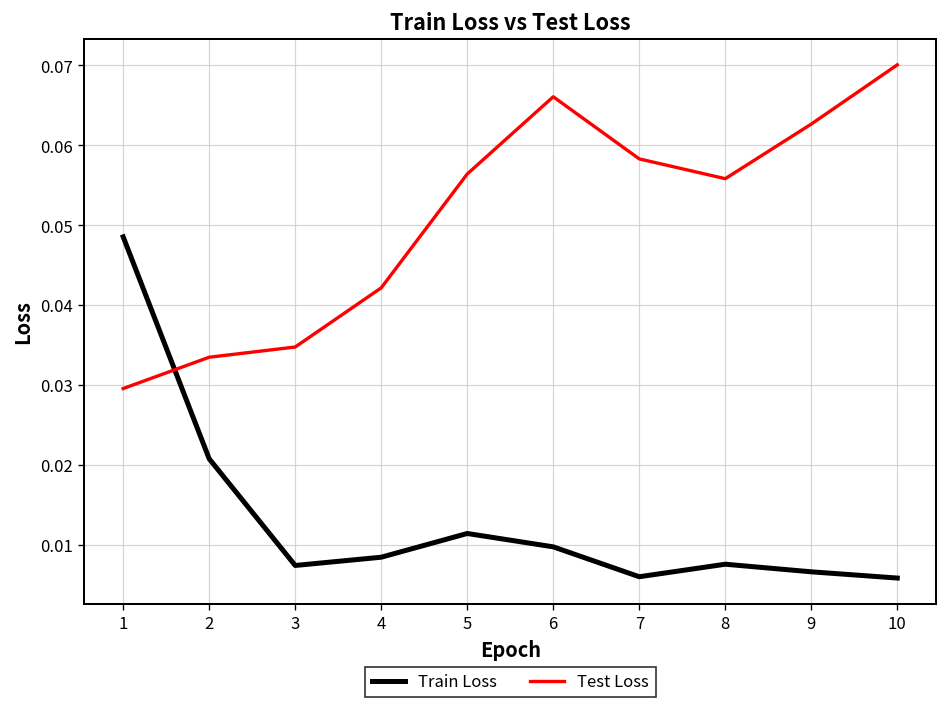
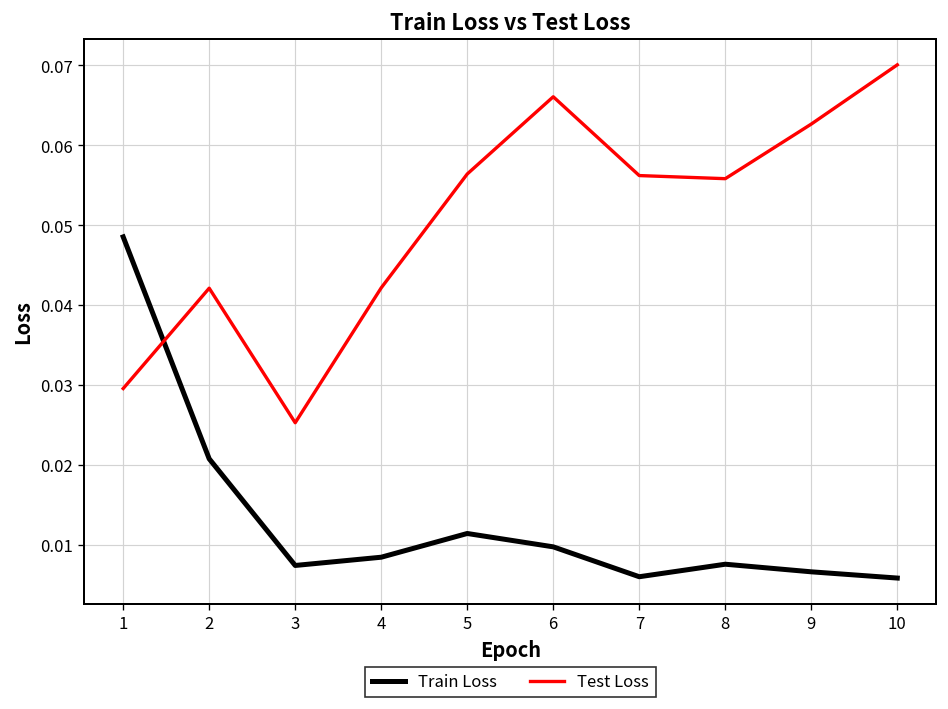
Test Loss, 2: 0.033 -> 0.042
Test Loss, 3: 0.035 -> 0.025
Test Loss, 7: 0.058 -> 0.056
